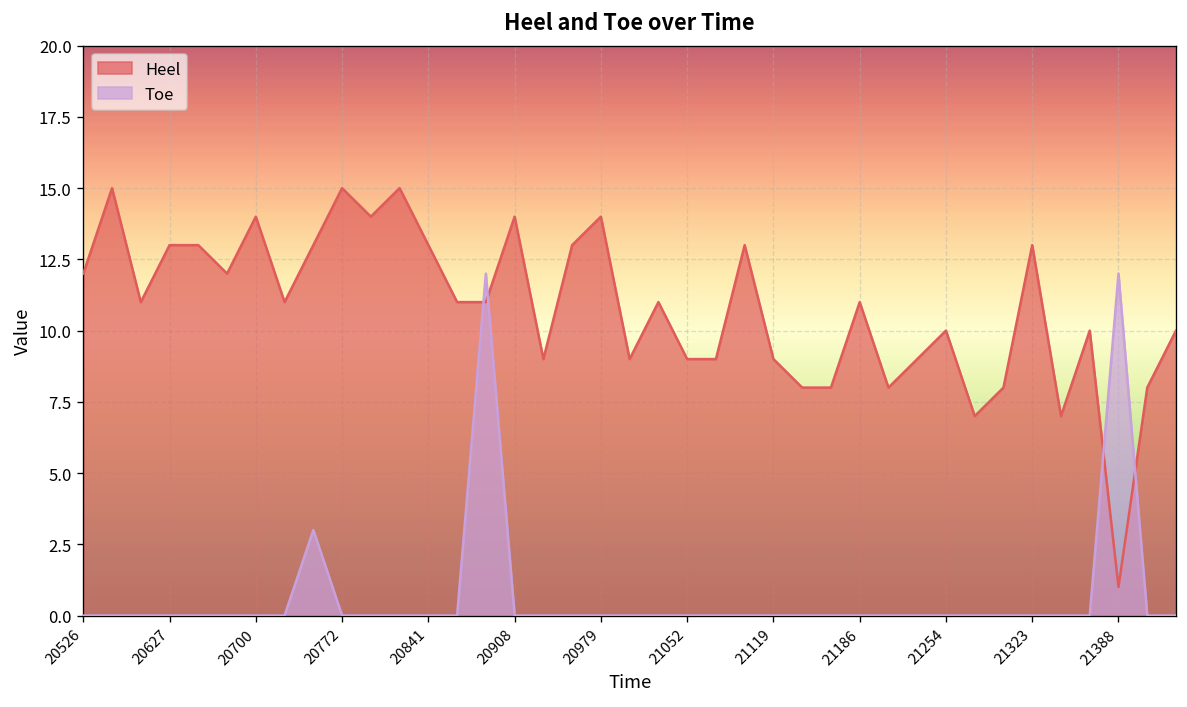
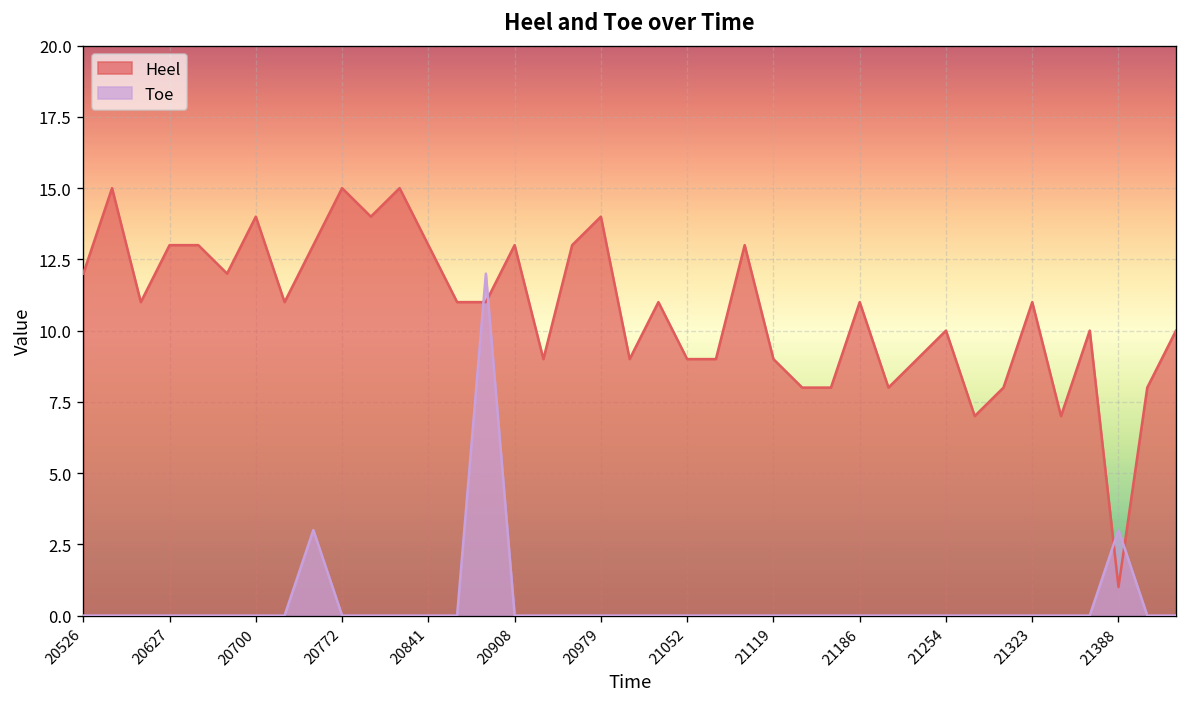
Heel, 20908: 14 -> 13
Heel, 21323: 13 -> 11
Toe, 21388: 12 -> 3
